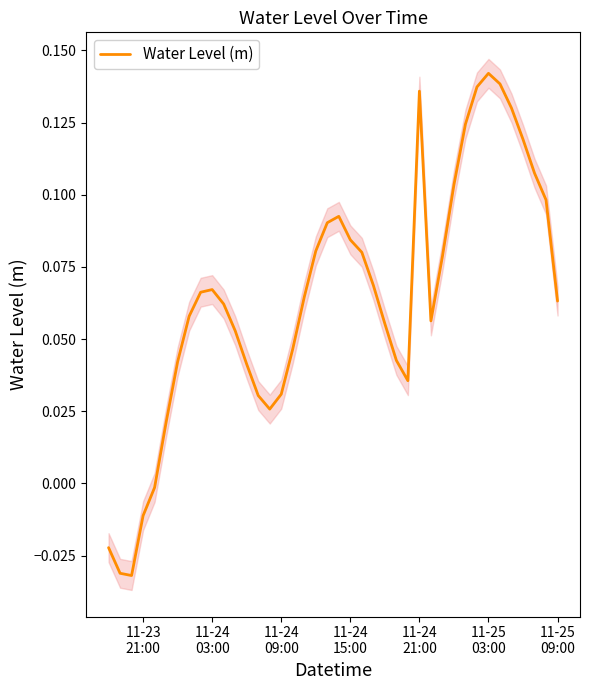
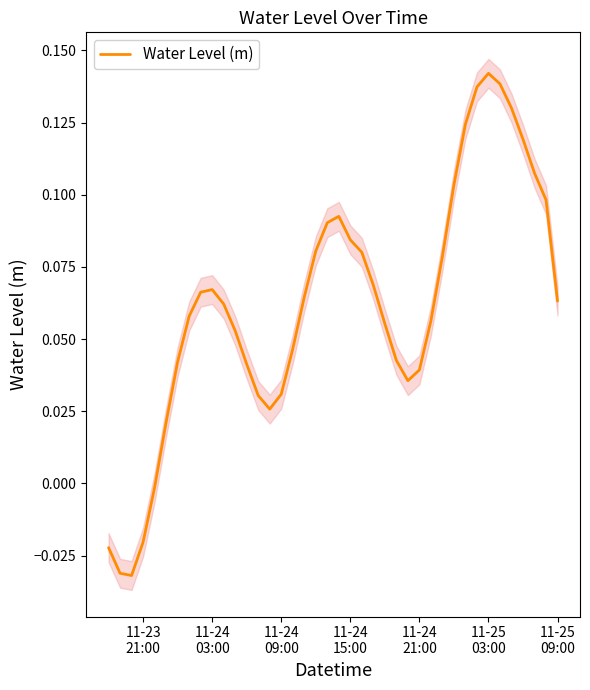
Water Level (m), 11-23 21:00: -0.011 -> -0.020
Water Level (m), 11-24 21:00: 0.136 -> 0.039
